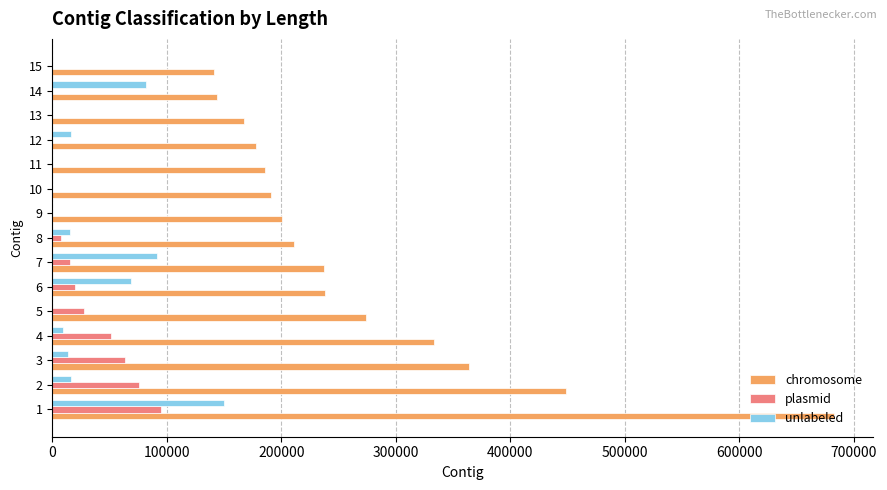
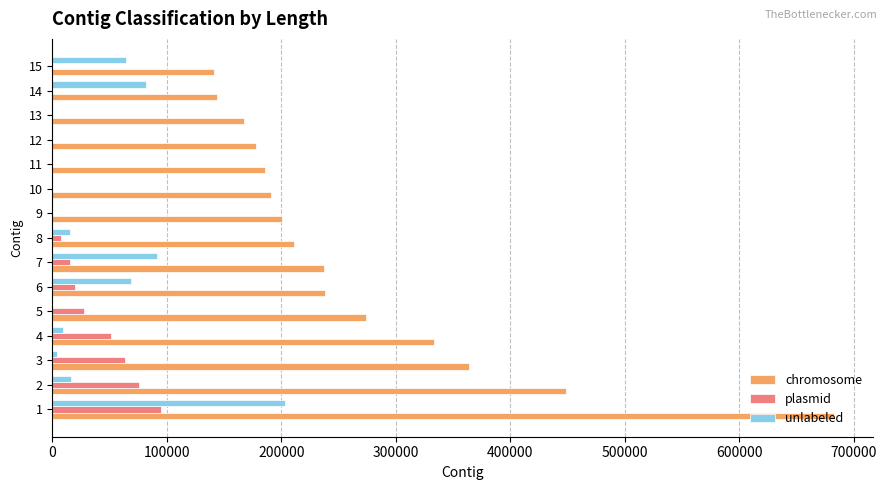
unlabeled, 15: 0 -> 65000
unlabeled, 12: 16000 -> 0
unlabeled, 3: 14000 -> 5000
unlabeled, 1: 150000 -> 203000
